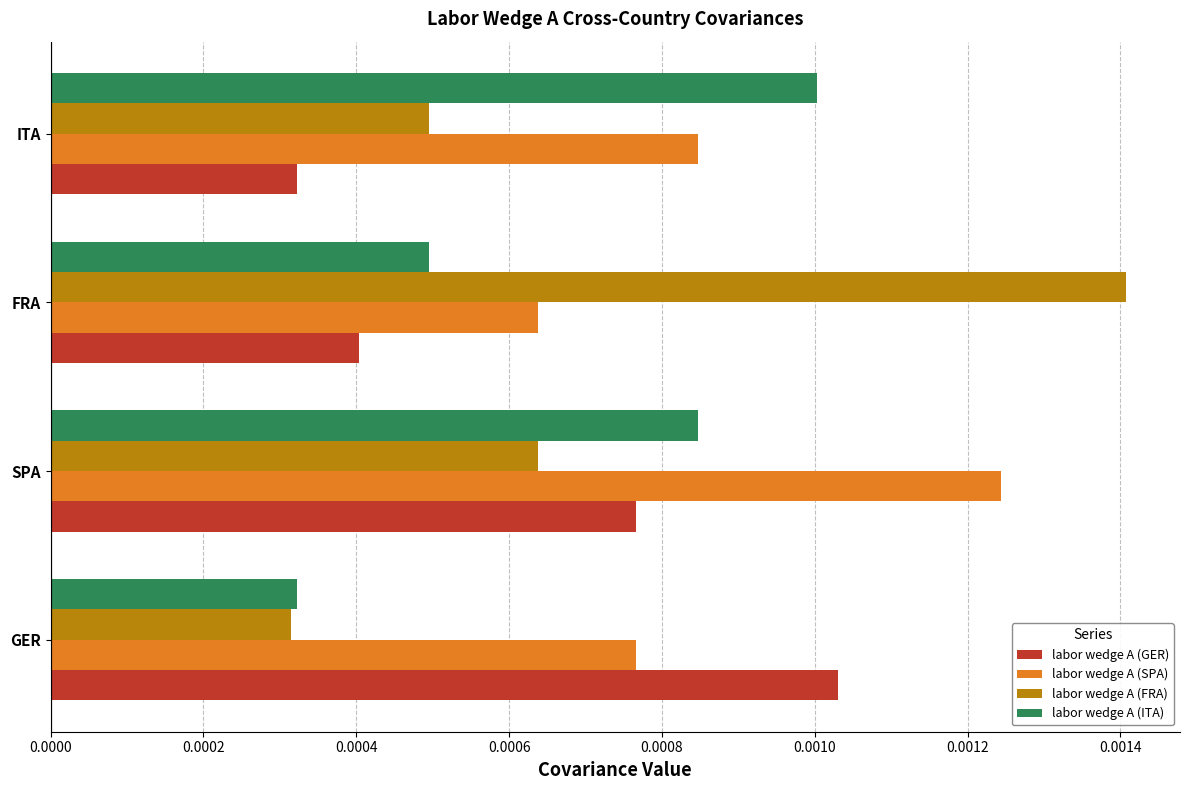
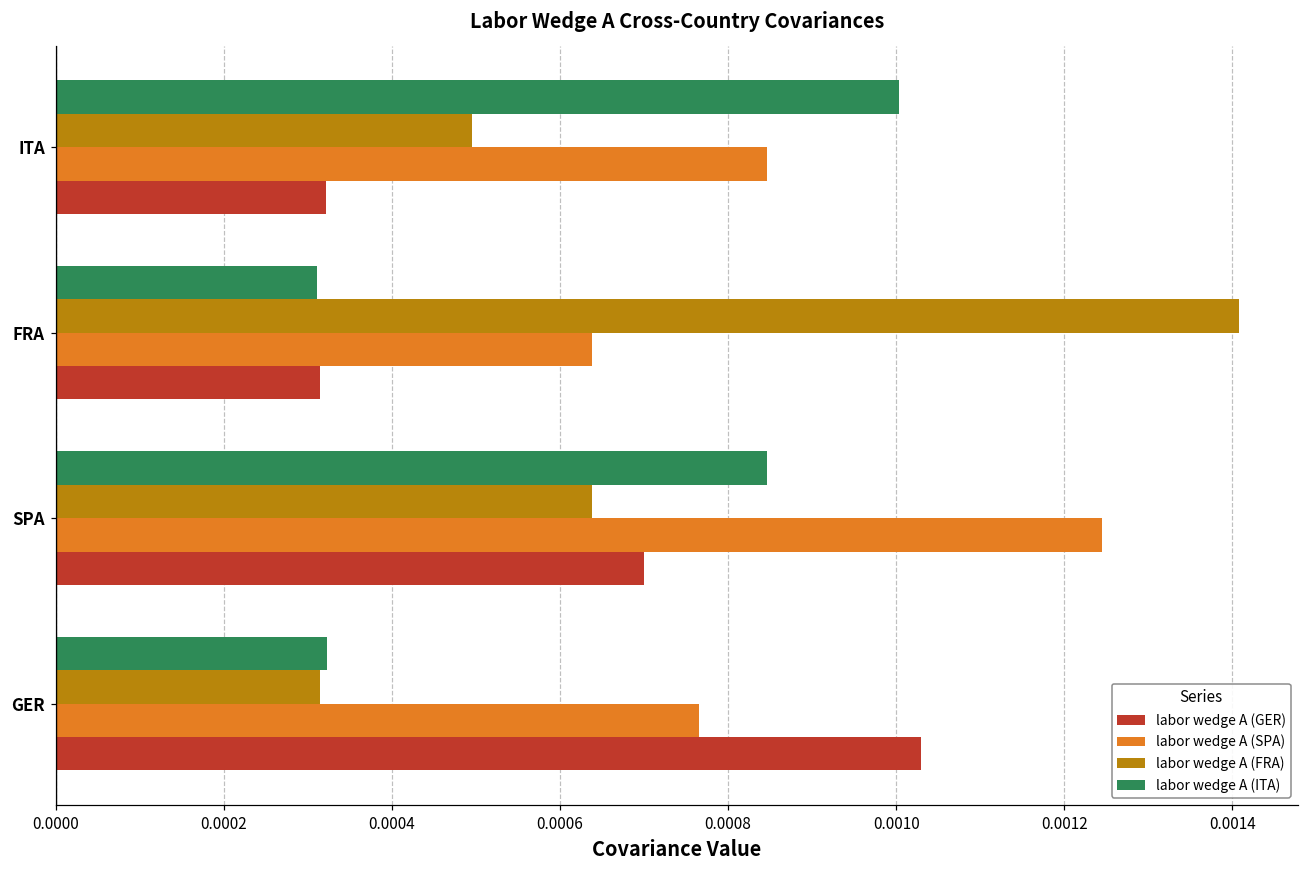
labor wedge A (ITA), FRA: 0.00050 -> 0.00031
labor wedge A (GER), FRA: 0.00040 -> 0.00031
labor wedge A (GER), SPA: 0.00077 -> 0.00070
